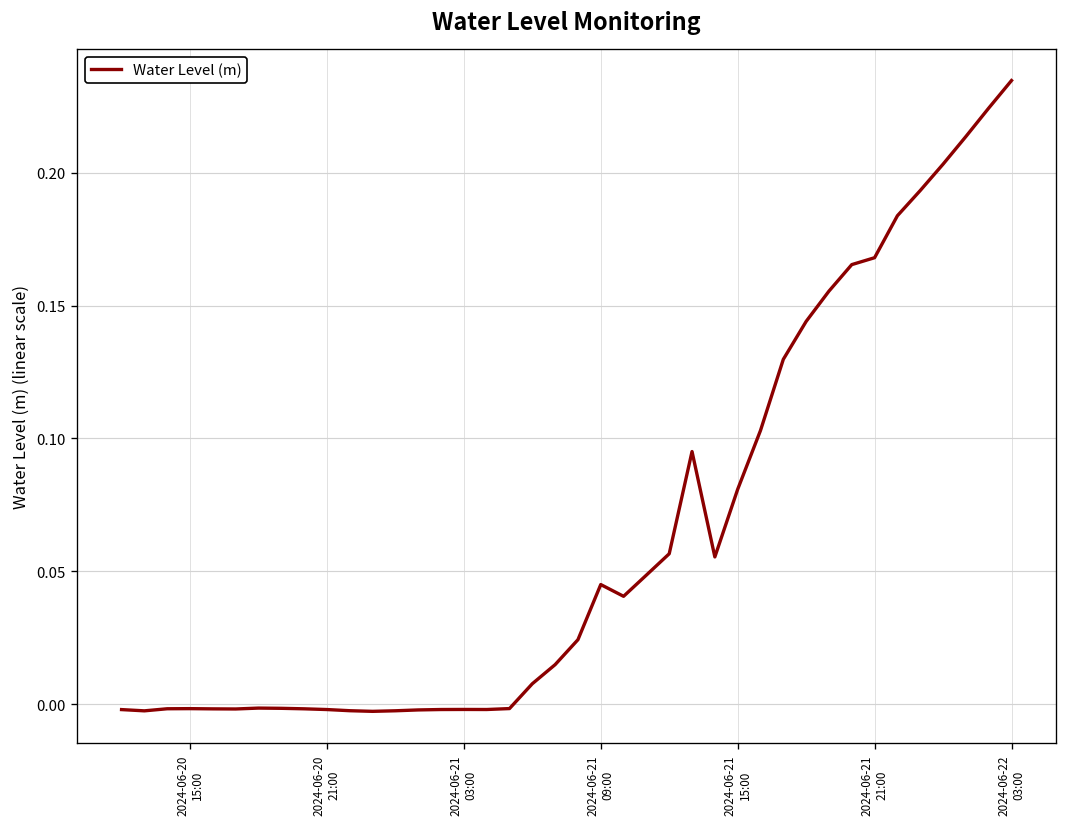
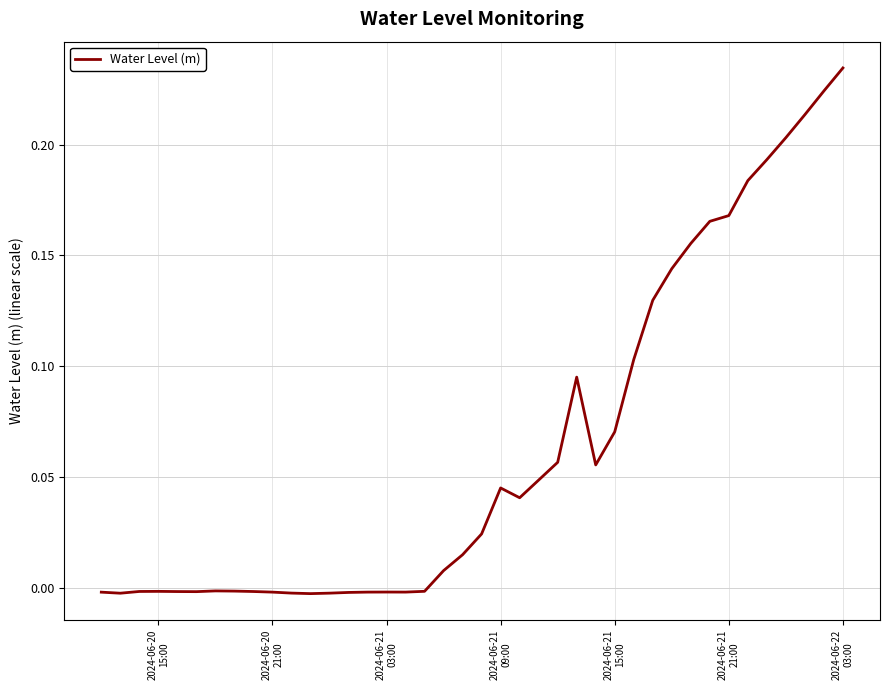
2024-06-21 15:00: 0.081 -> 0.070
